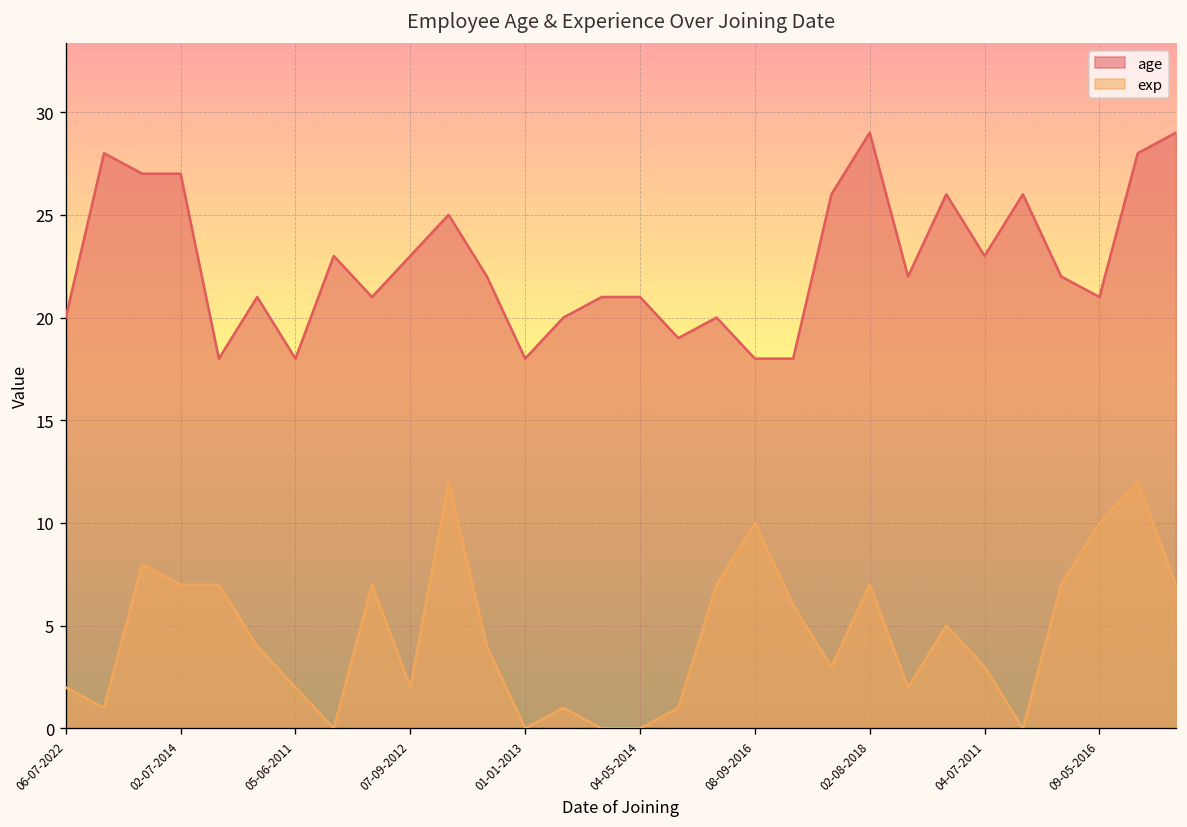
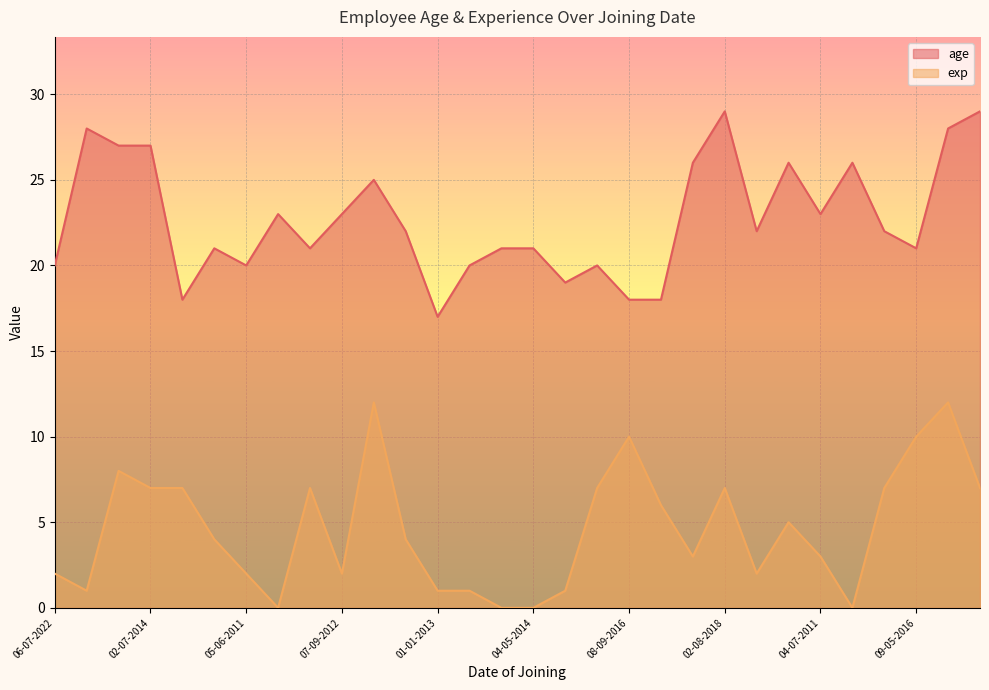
age, 05-06-2011: 18 -> 20
age, 01-01-2013: 18 -> 17
exp, 01-01-2013: 0 -> 1
